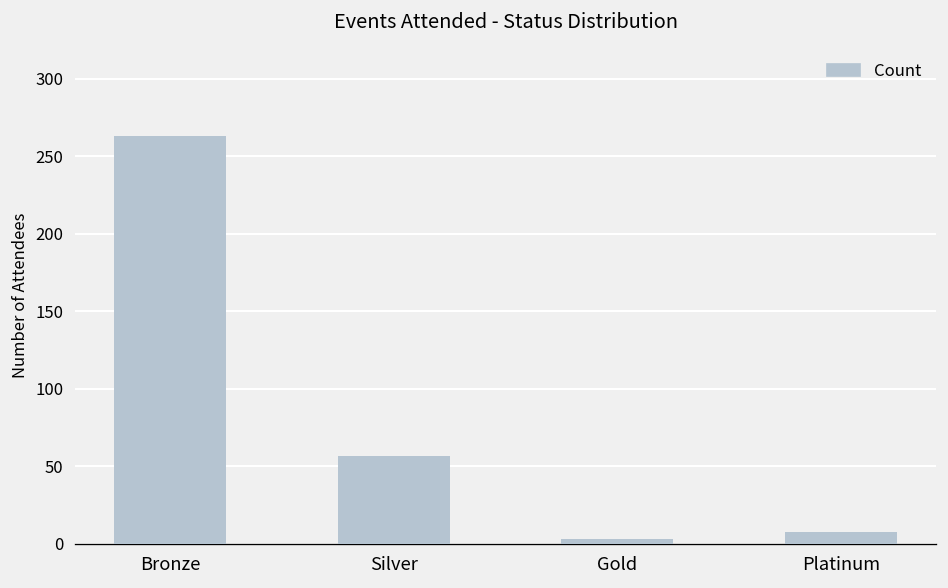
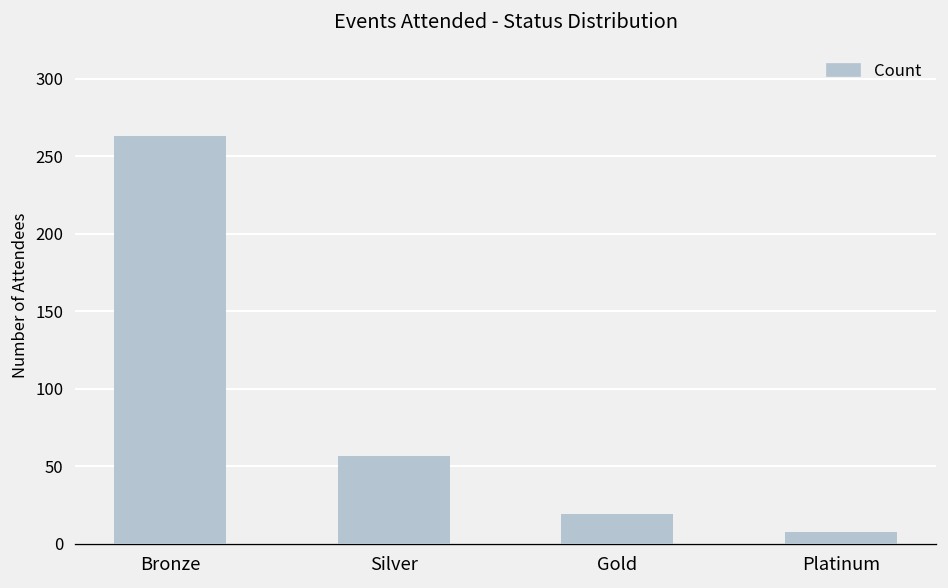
Gold: 3 -> 19
